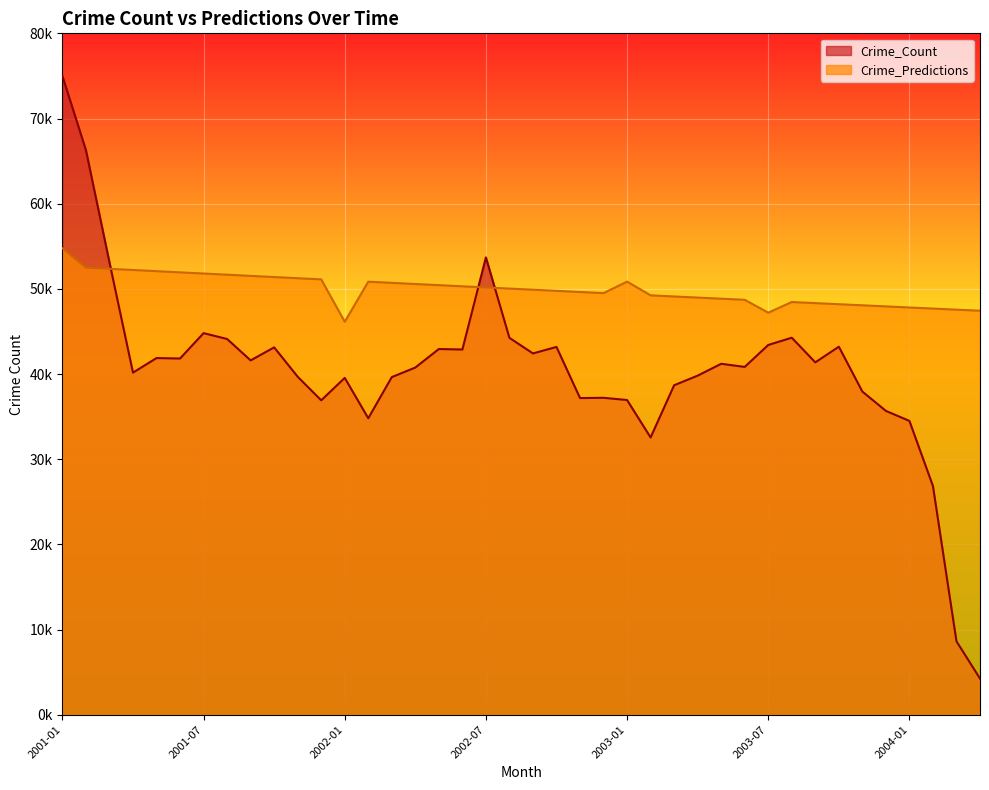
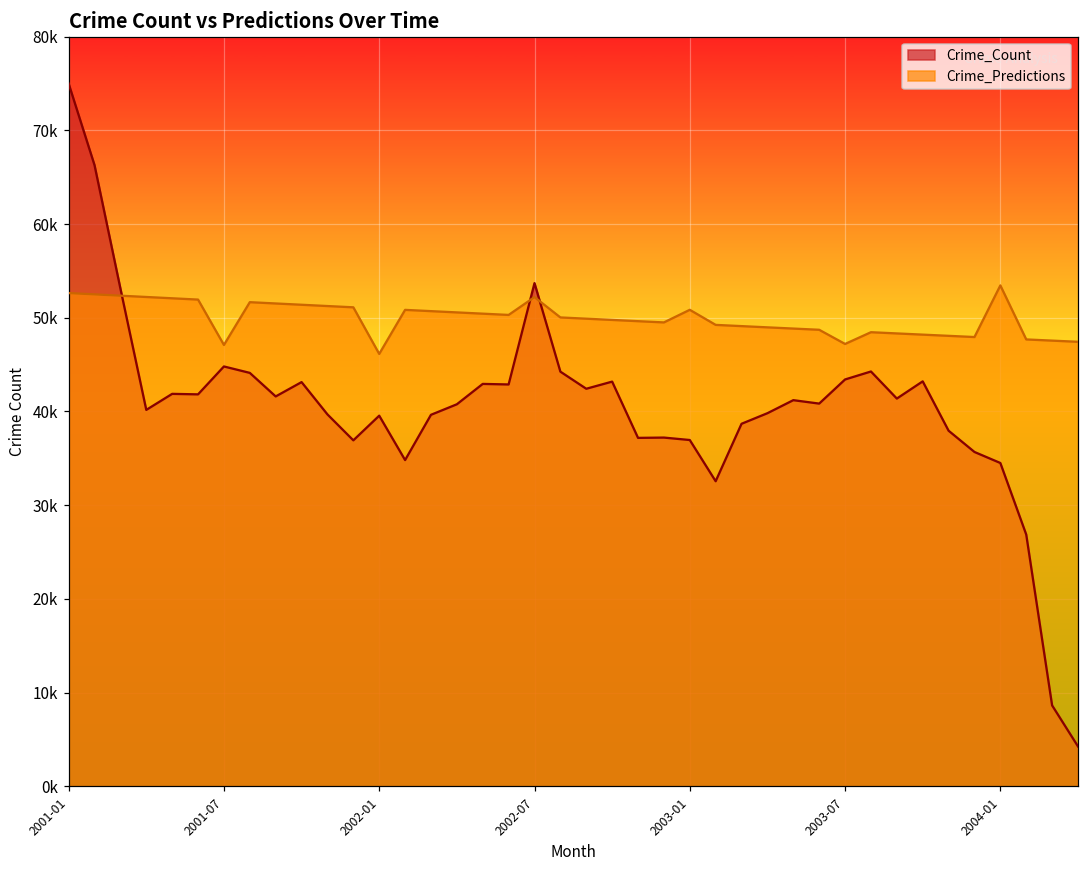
Crime_Predictions, 2001-01: 55000 -> 53000
Crime_Predictions, 2001-07: 52000 -> 47000
Crime_Predictions, 2002-07: 50000 -> 52000
Crime_Predictions, 2004-01: 48000 -> 53000
